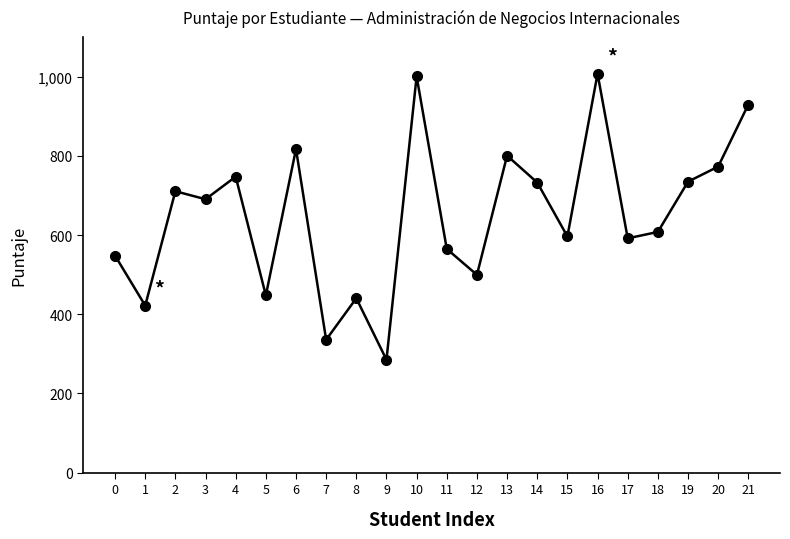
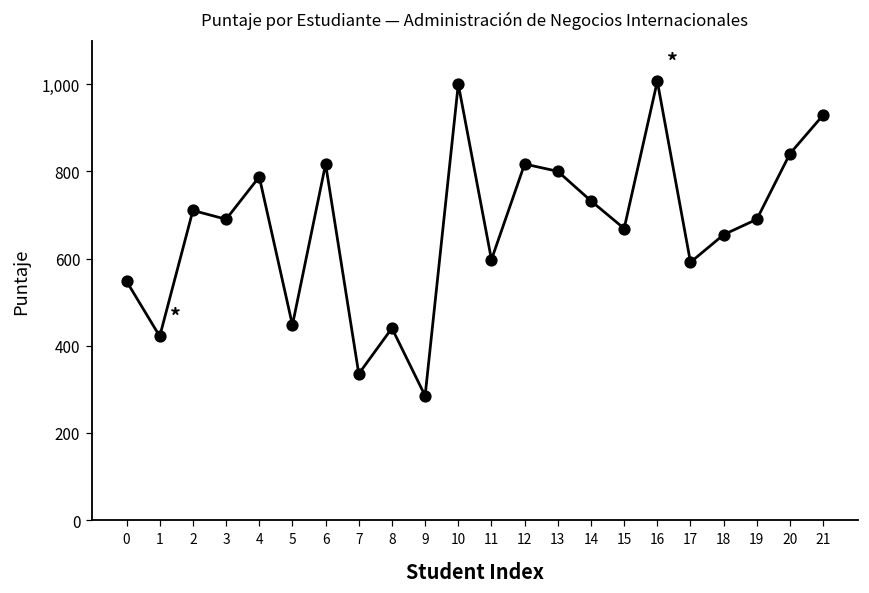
4: 750 -> 790
11: 560 -> 600
12: 500 -> 820
15: 600 -> 670
18: 610 -> 660
19: 730 -> 690
20: 770 -> 840
